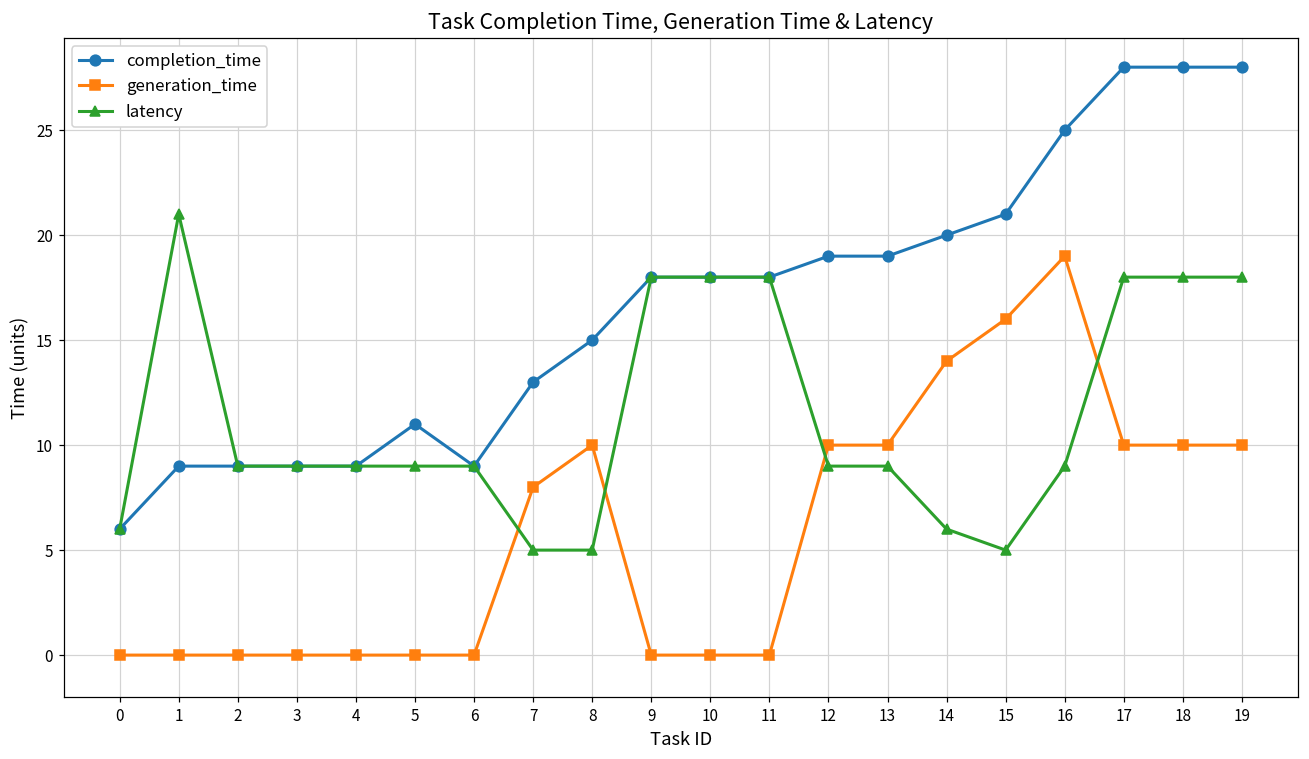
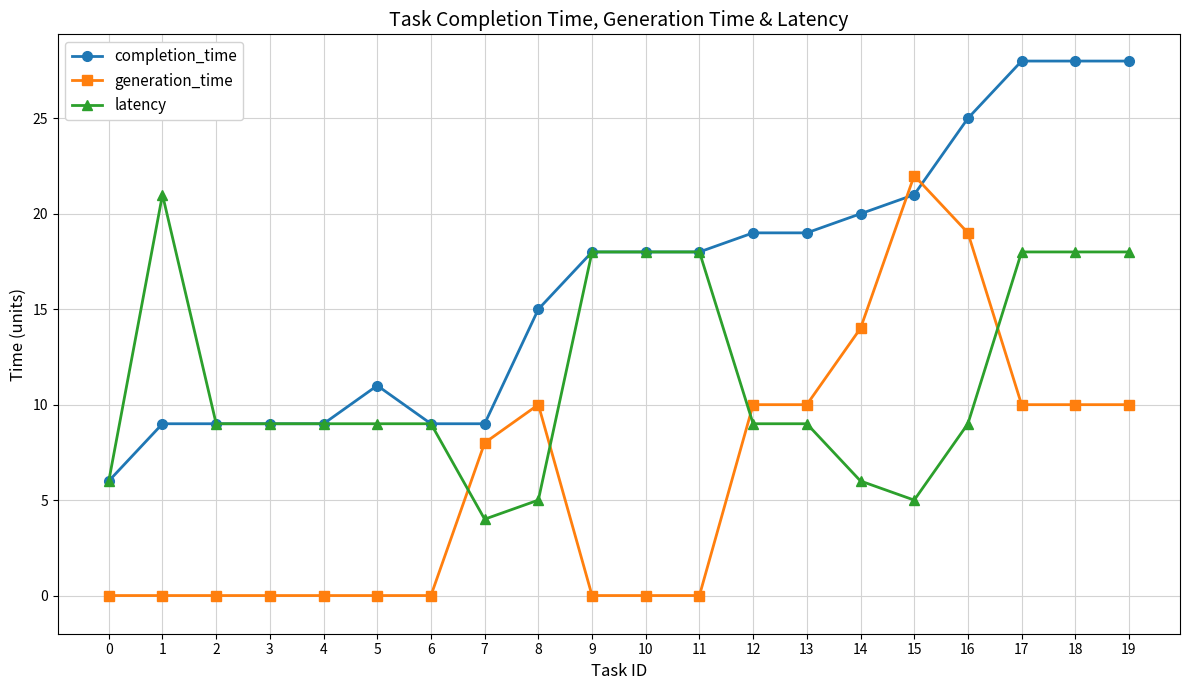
completion_time, 7: 13 -> 9
latency, 7: 5 -> 4
generation_time, 15: 16 -> 22
